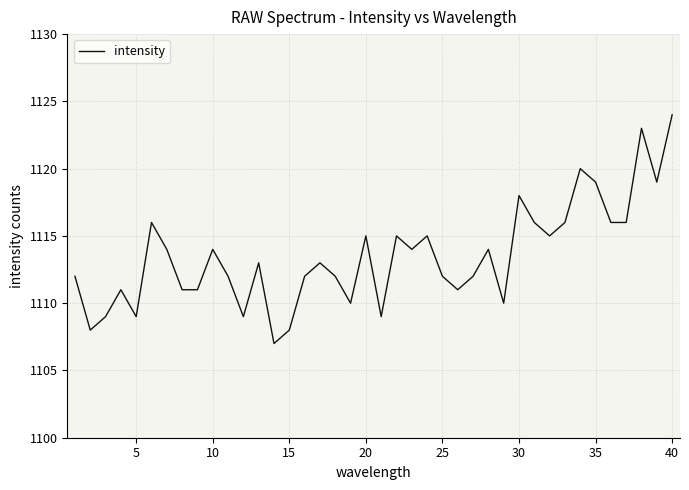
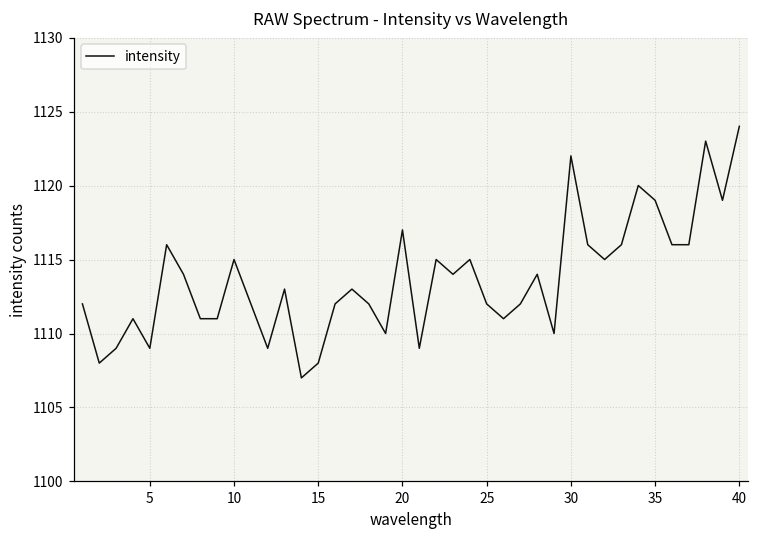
10: 1114 -> 1115
20: 1115 -> 1117
30: 1118 -> 1122
